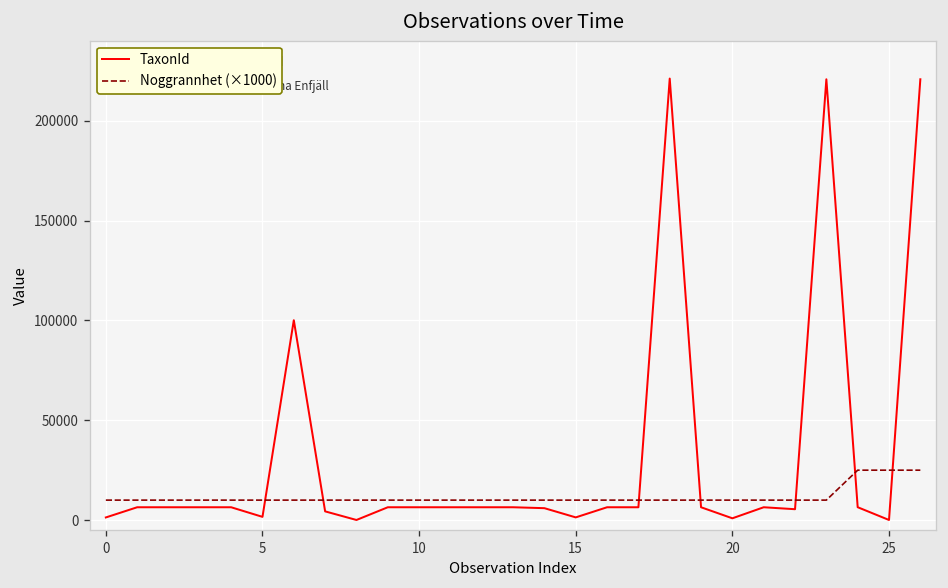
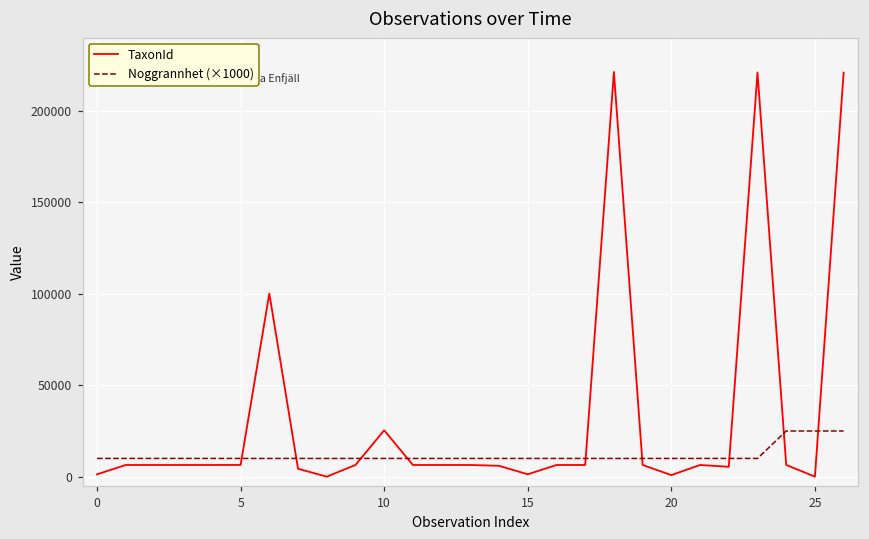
TaxonId, 5: 2000 -> 6000
TaxonId, 10: 6000 -> 25000
